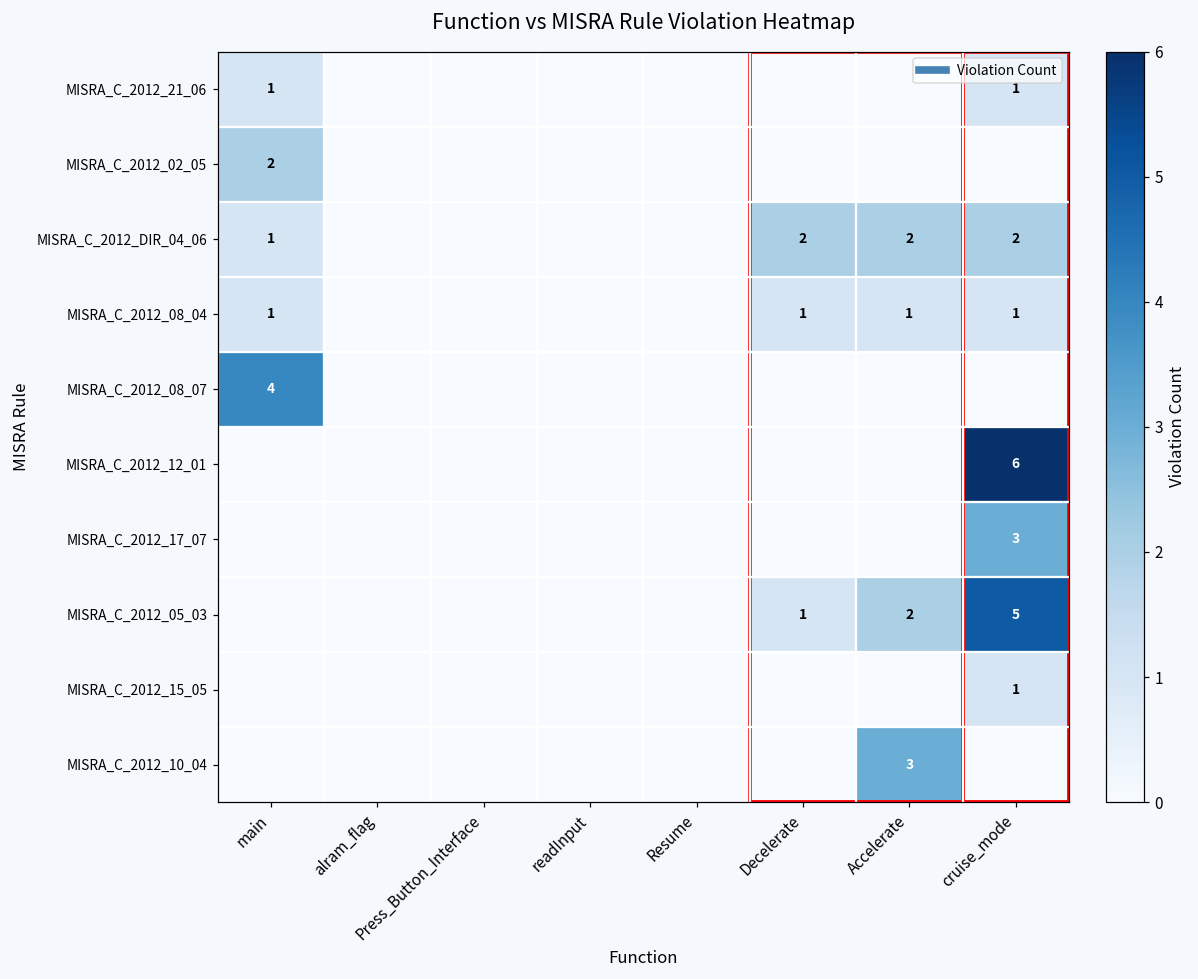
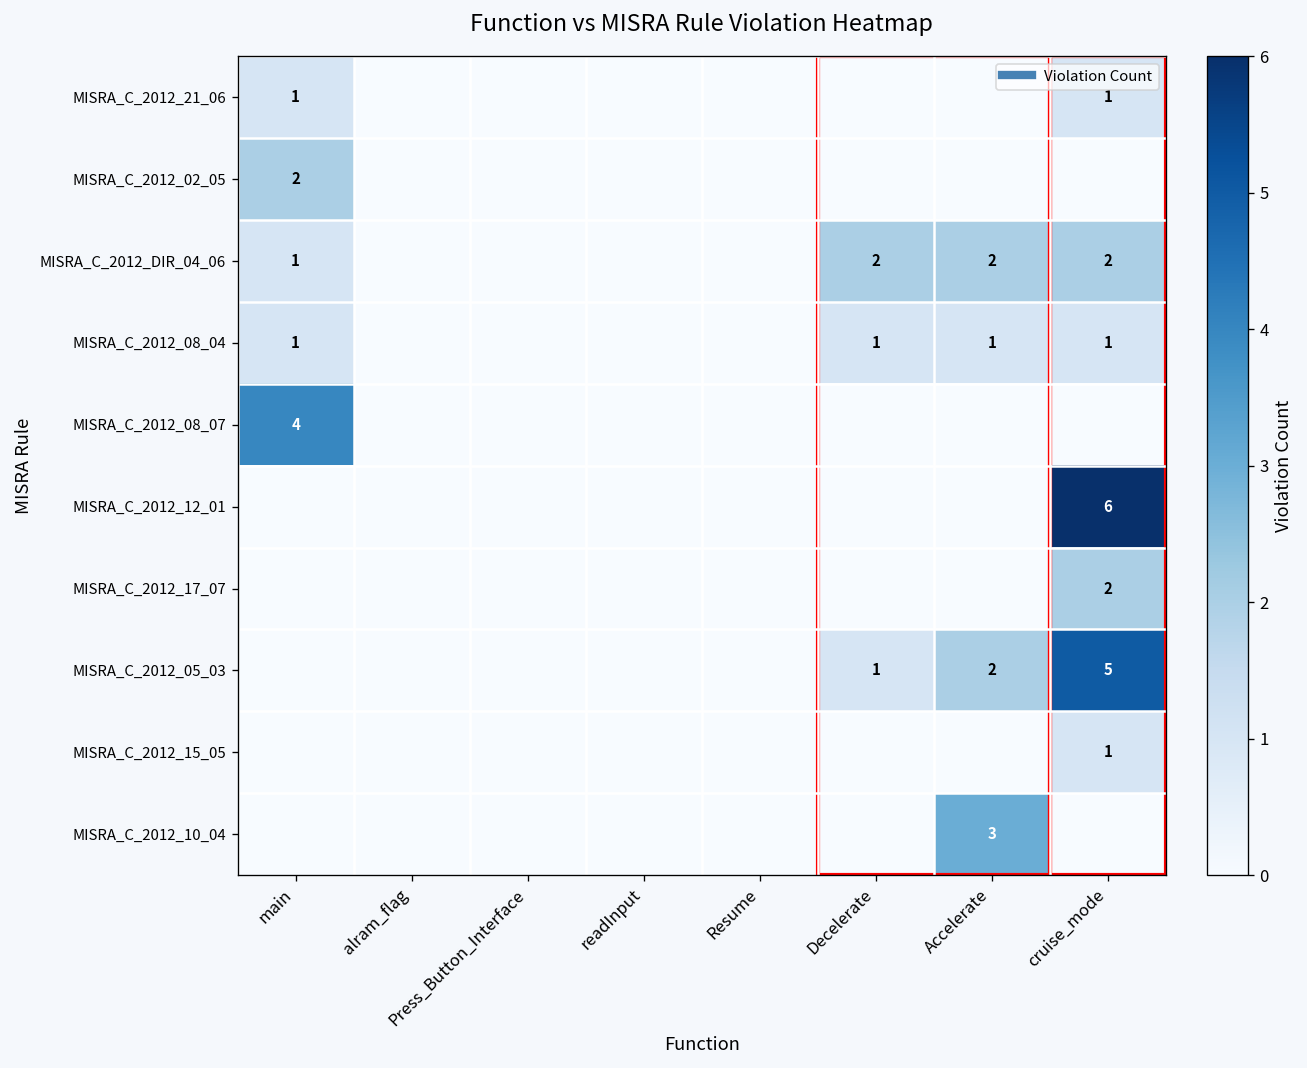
MISRA_C_2012_17_07, cruise_mode: 3 -> 2
